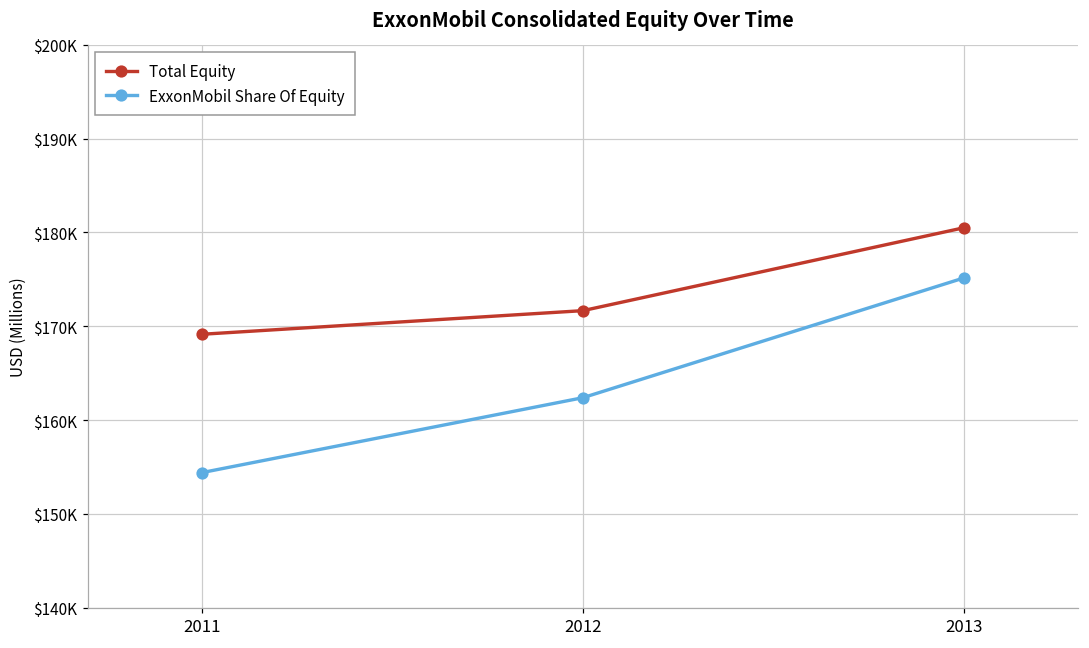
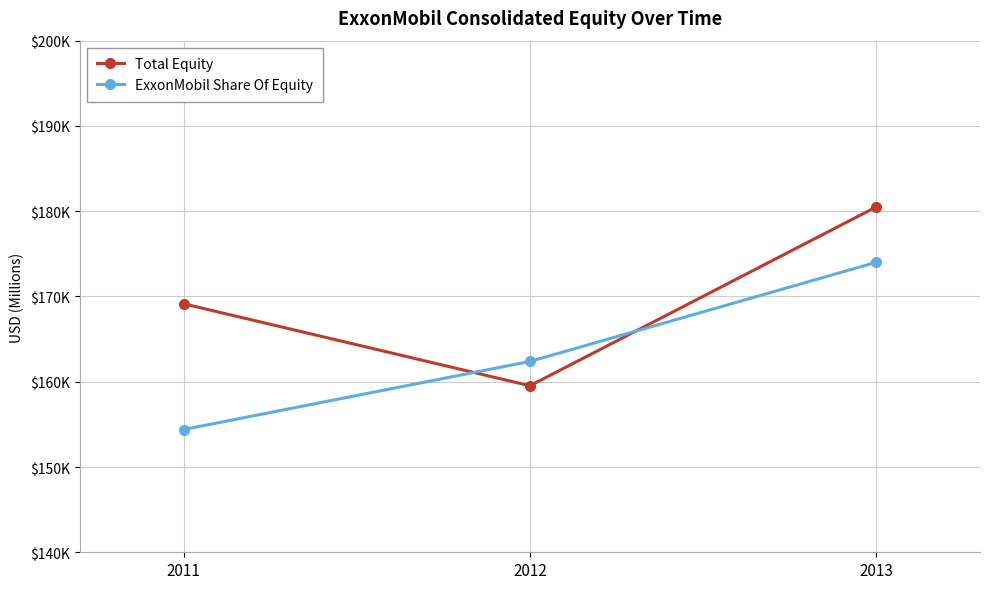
Total Equity, 2012: $172000 -> $160000
ExxonMobil Share Of Equity, 2013: $175000 -> $174000
